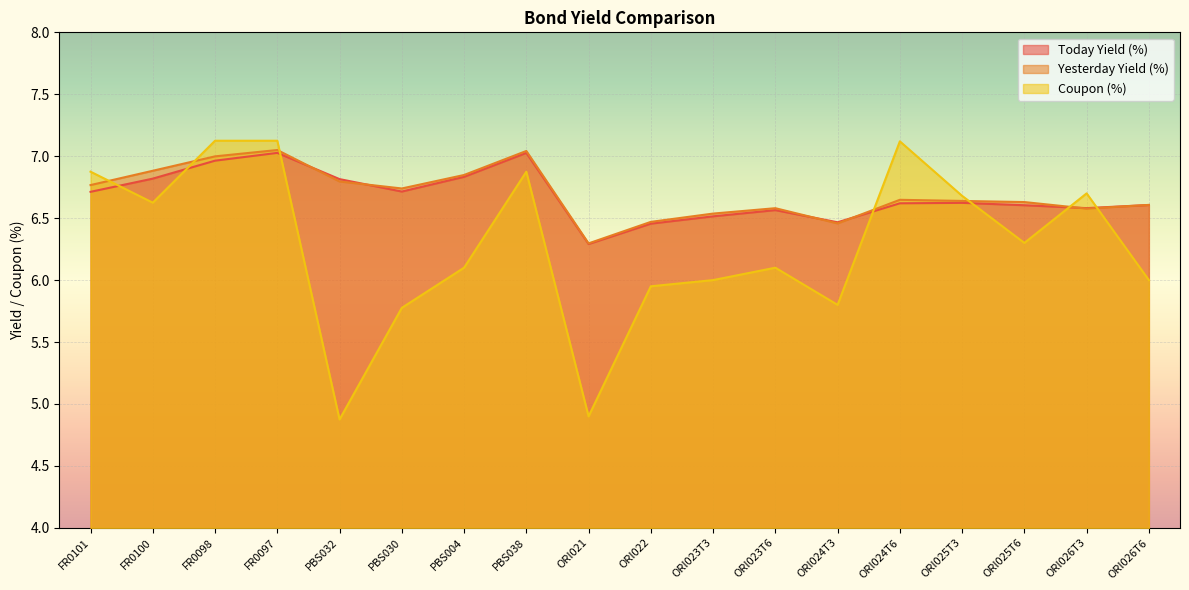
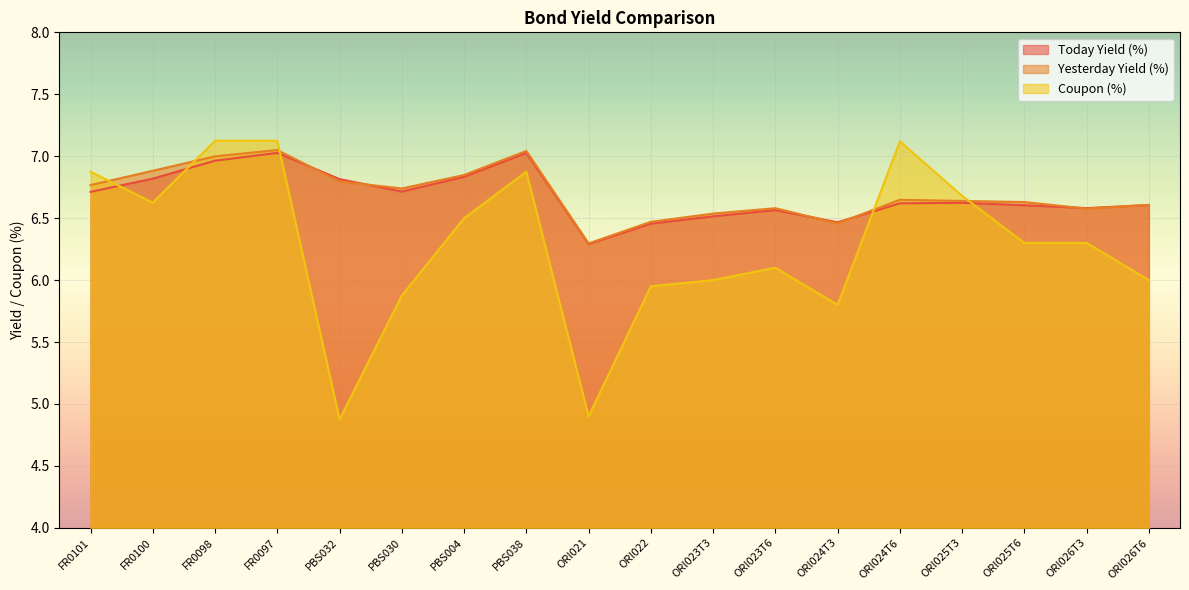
Coupon (%), PBS030: 5.78 -> 5.88
Coupon (%), PBS004: 6.1 -> 6.5
Coupon (%), ORI026T3: 6.7 -> 6.3
